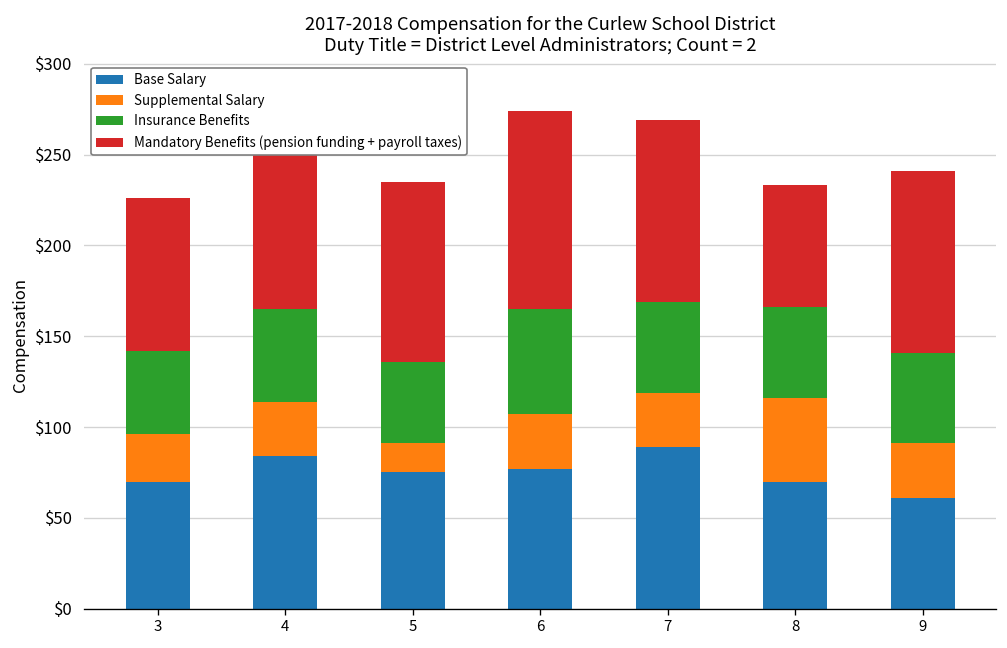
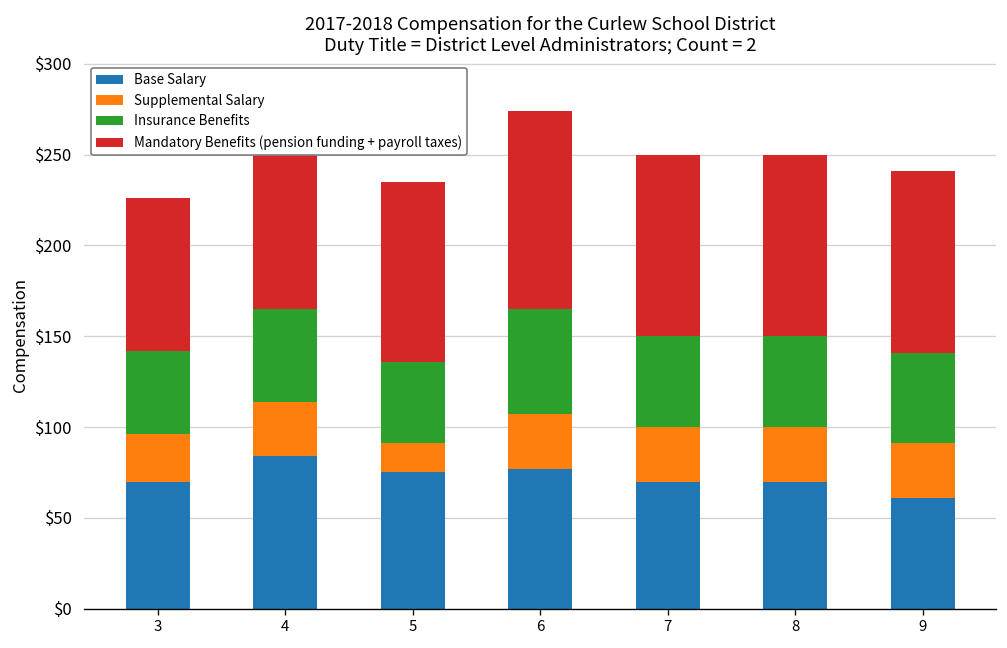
Base Salary, 7: $89 -> $70
Supplemental Salary, 8: $46 -> $30
Mandatory Benefits (pension funding + payroll taxes), 8: $67 -> $100
